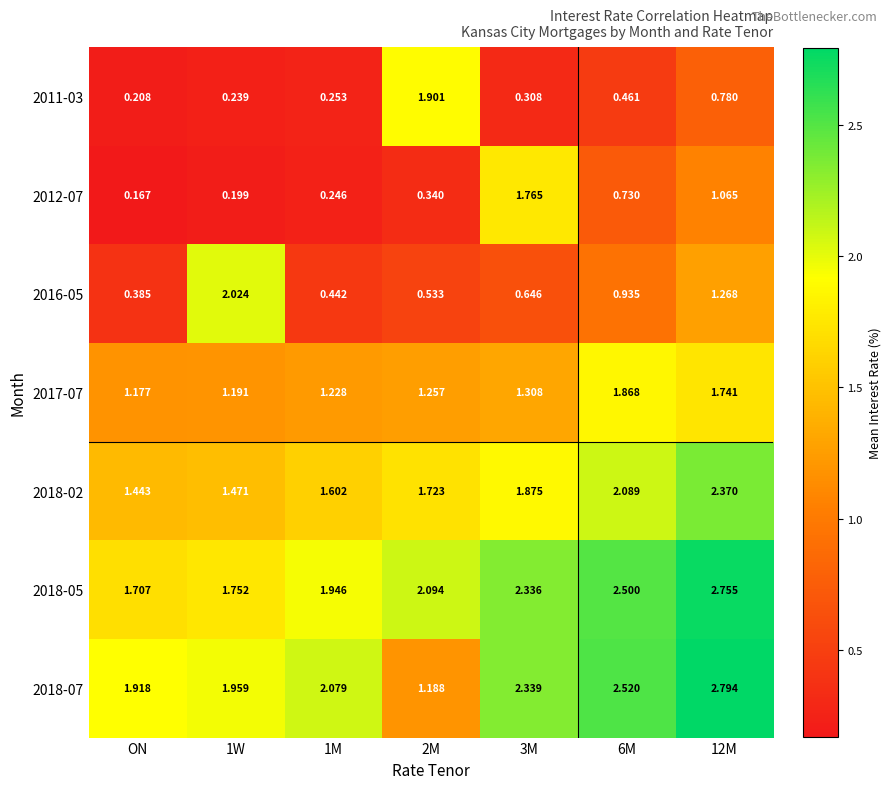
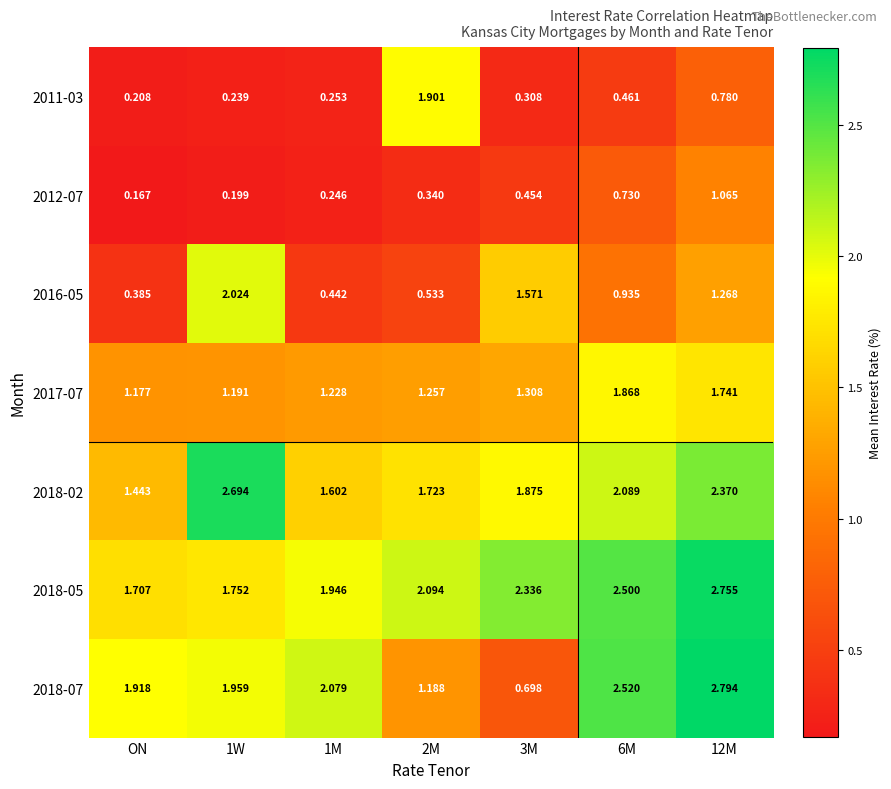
2012-07, 3M: 1.765 -> 0.454
2016-05, 3M: 0.646 -> 1.571
2018-02, 1W: 1.471 -> 2.694
2018-07, 3M: 2.339 -> 0.698
